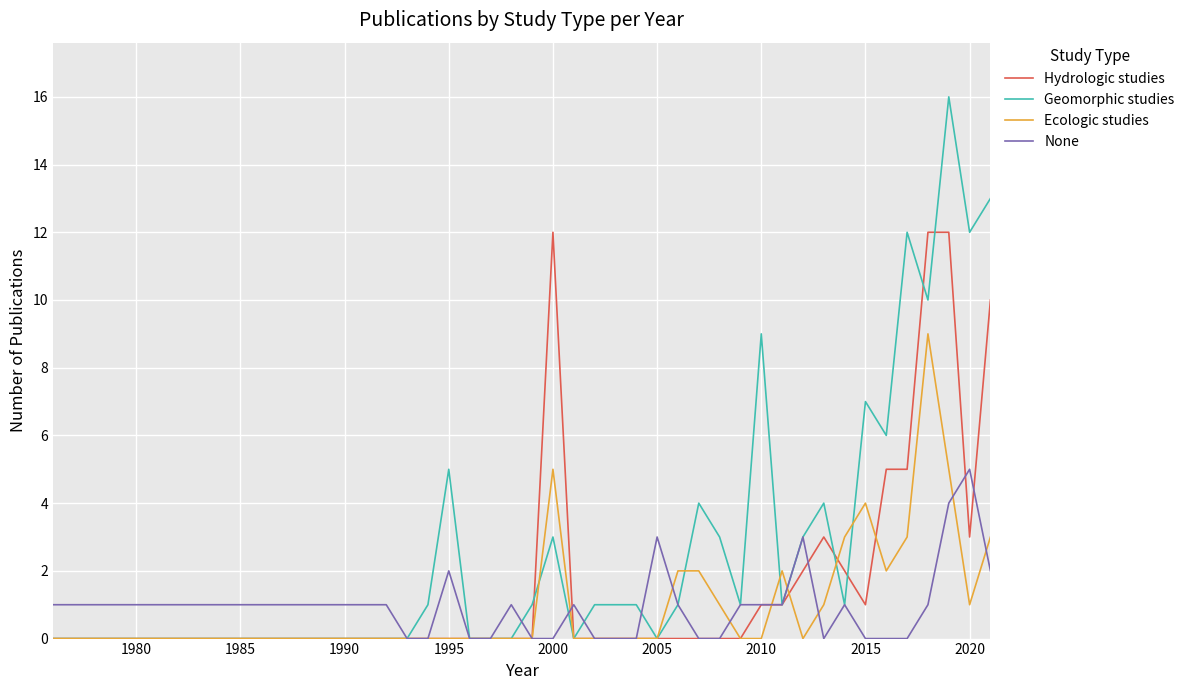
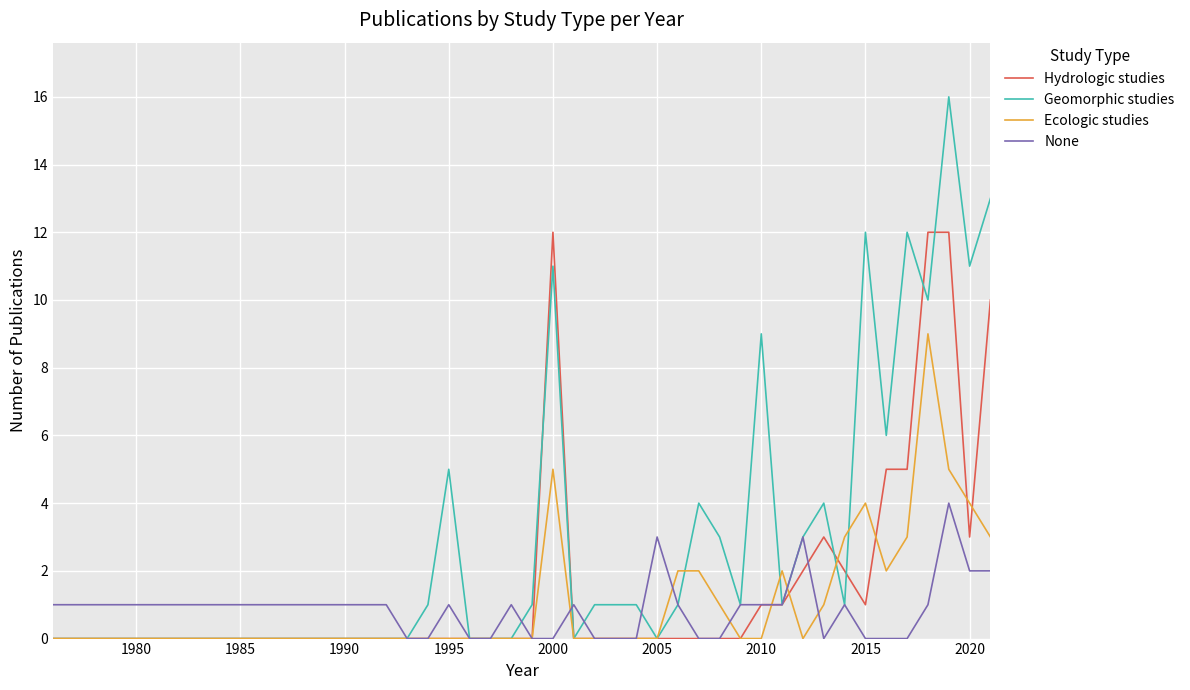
None, 1995: 2 -> 1
Geomorphic studies, 2000: 3 -> 11
Geomorphic studies, 2015: 7 -> 12
Geomorphic studies, 2020: 12 -> 11
Ecologic studies, 2020: 1 -> 4
None, 2020: 5 -> 2
